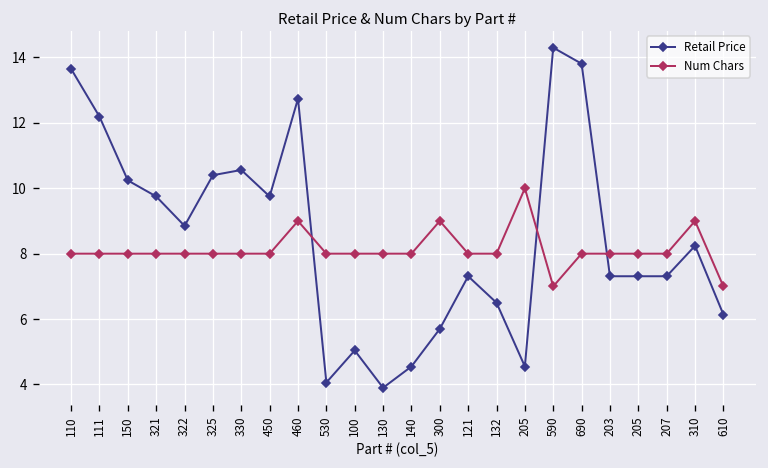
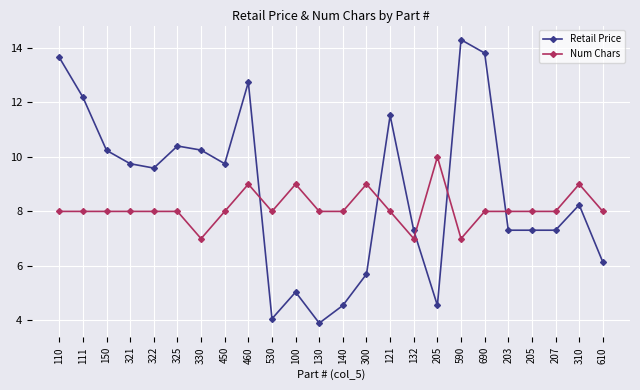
Retail Price, 322: 8.9 -> 9.6
Retail Price, 330: 10.6 -> 10.3
Num Chars, 330: 8 -> 7
Num Chars, 100: 8 -> 9
Retail Price, 121: 7.3 -> 11.5
Retail Price, 132: 6.5 -> 7.3
Num Chars, 132: 8 -> 7
Num Chars, 610: 7 -> 8
